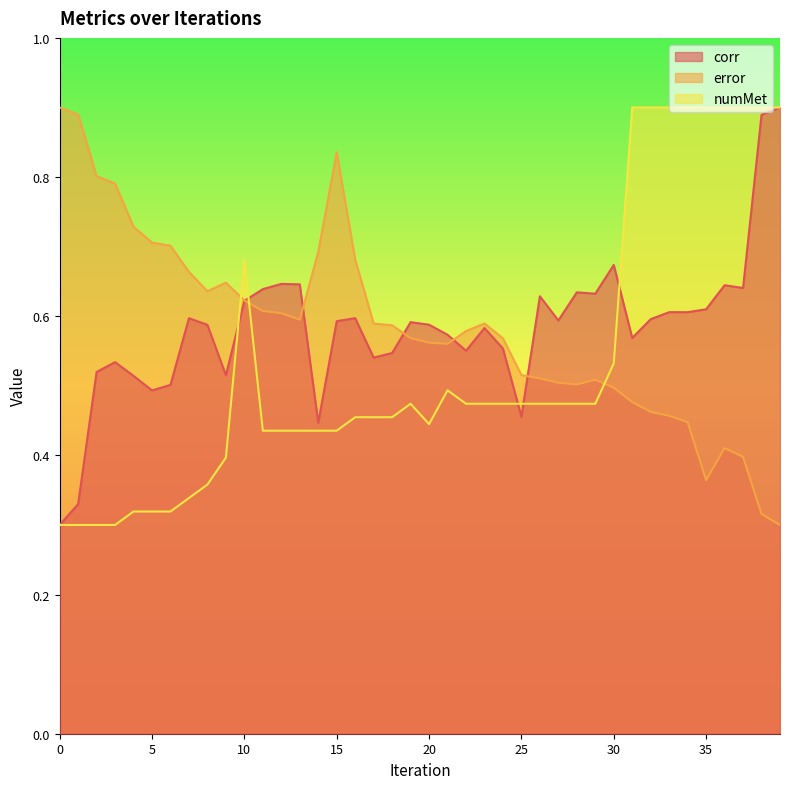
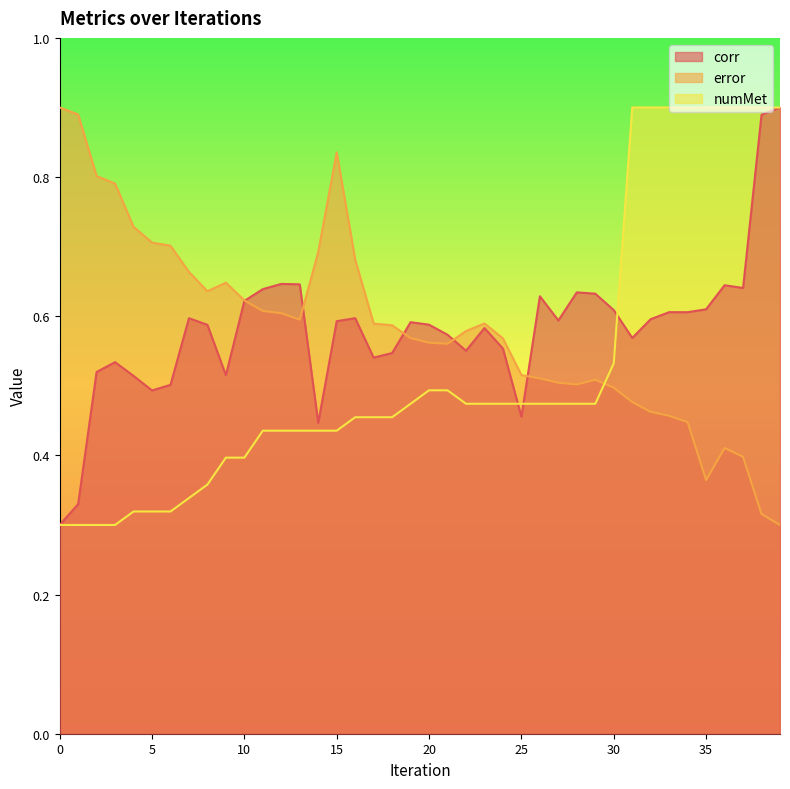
numMet, 10: 0.68 -> 0.40
numMet, 20: 0.44 -> 0.49
corr, 30: 0.67 -> 0.61
